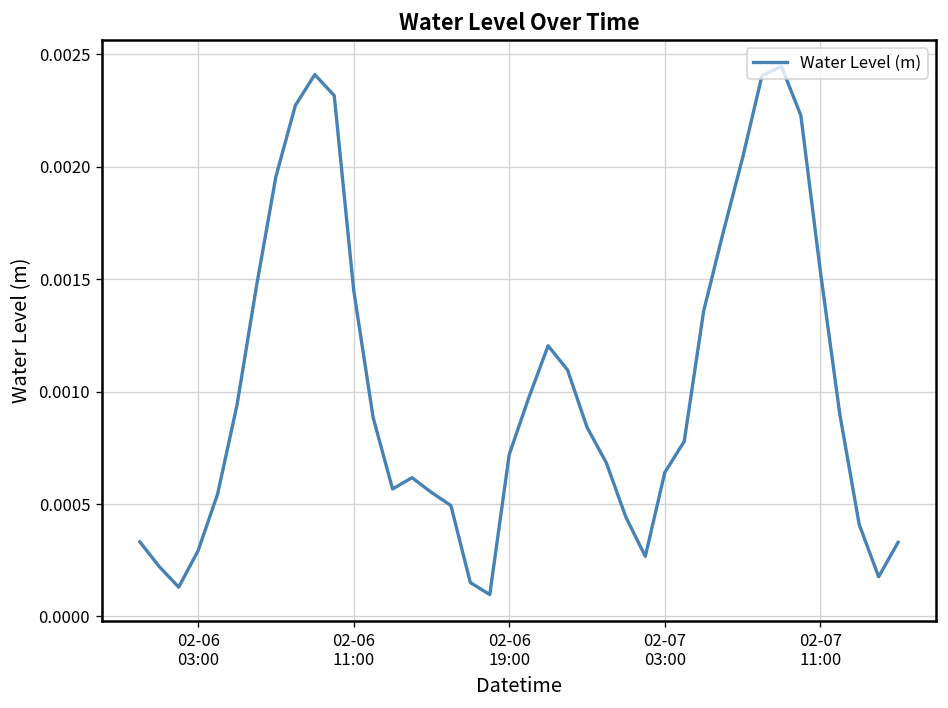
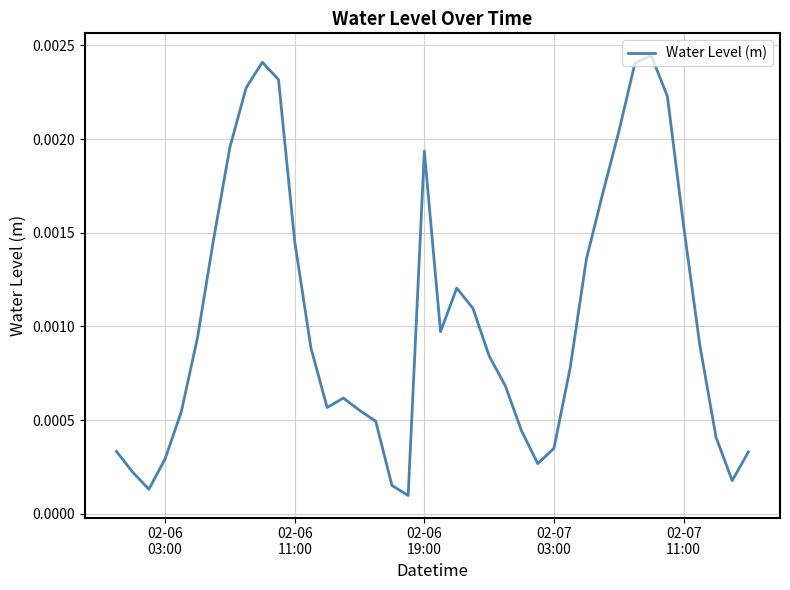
02-06 19:00: 0.00072 -> 0.00194
02-07 03:00: 0.00064 -> 0.00035
